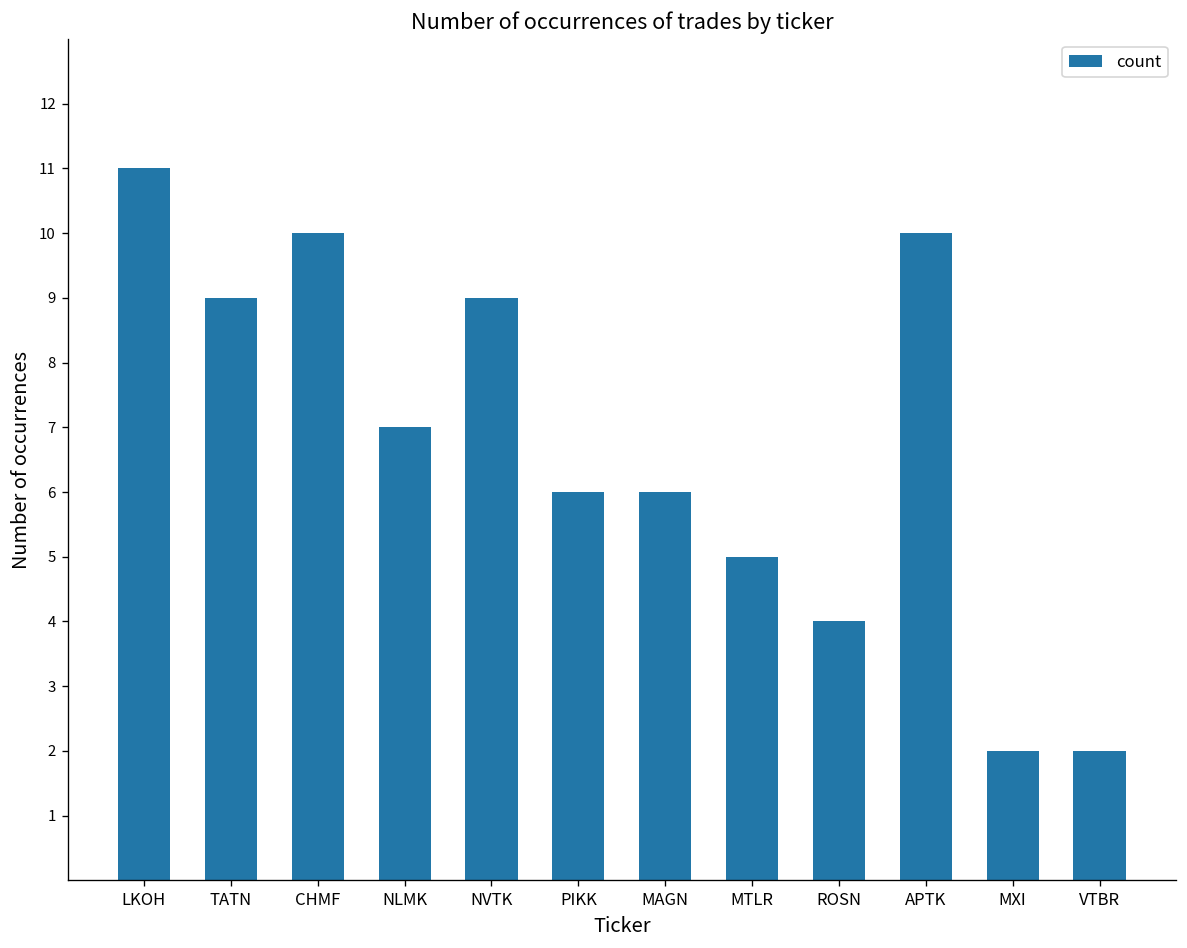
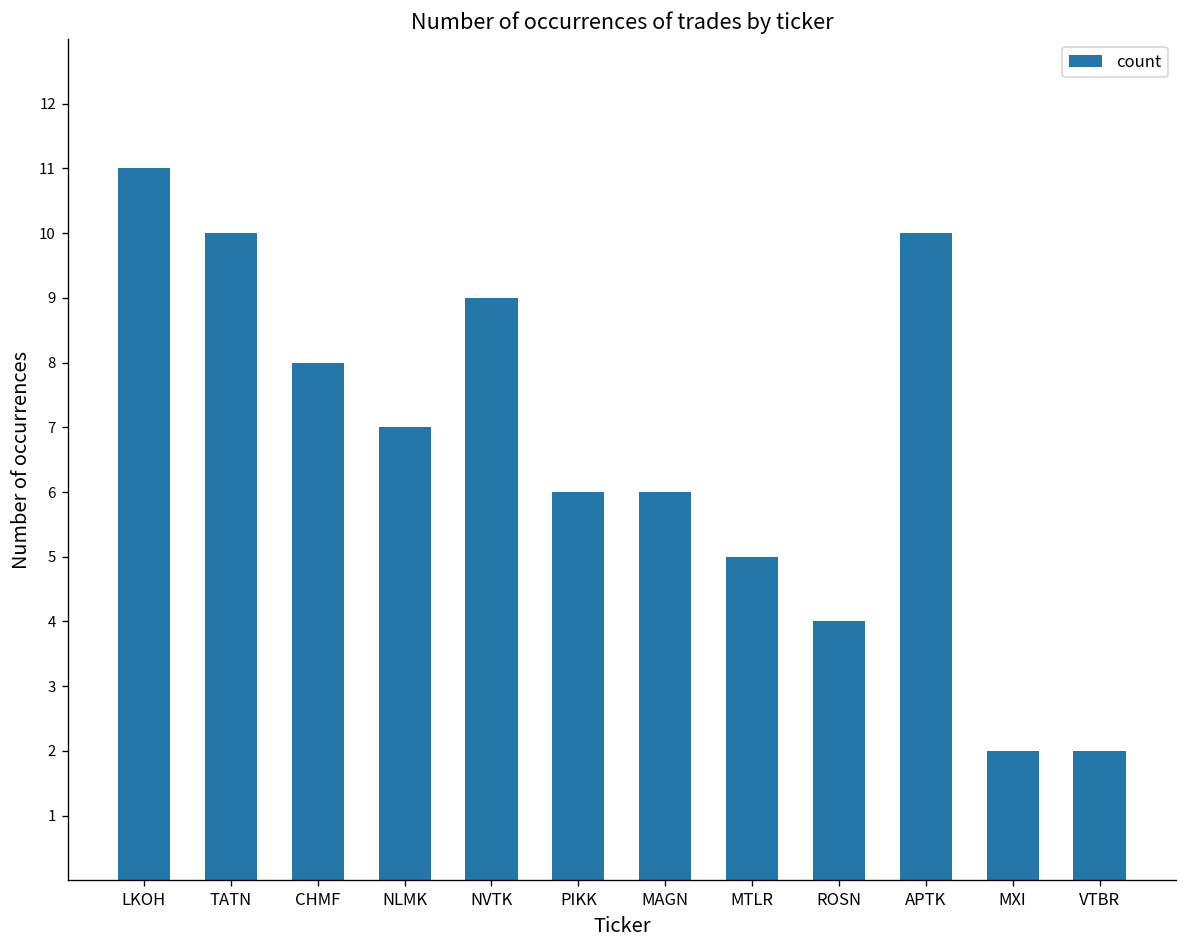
TATN: 9 -> 10
CHMF: 10 -> 8
